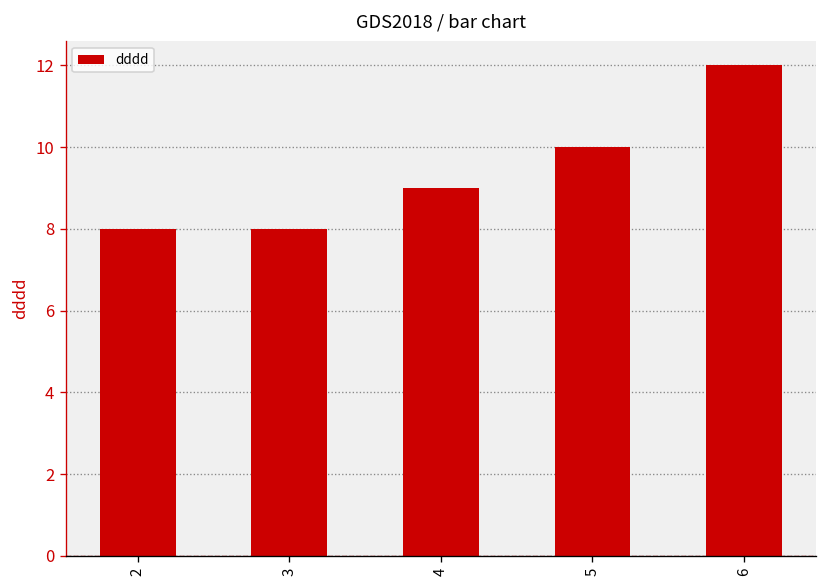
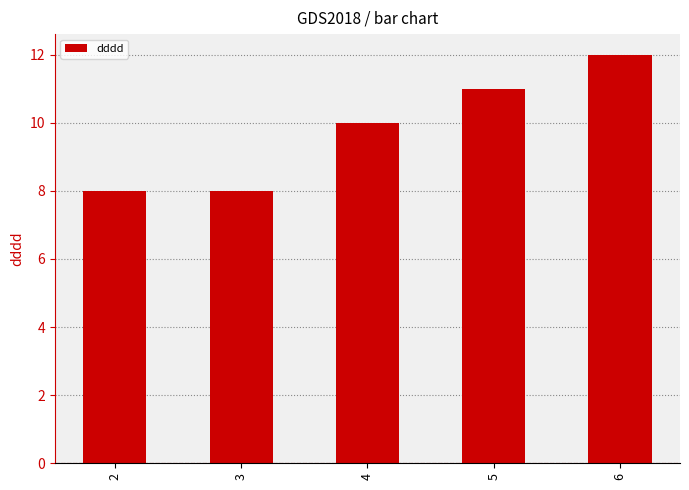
4: 9 -> 10
5: 10 -> 11
